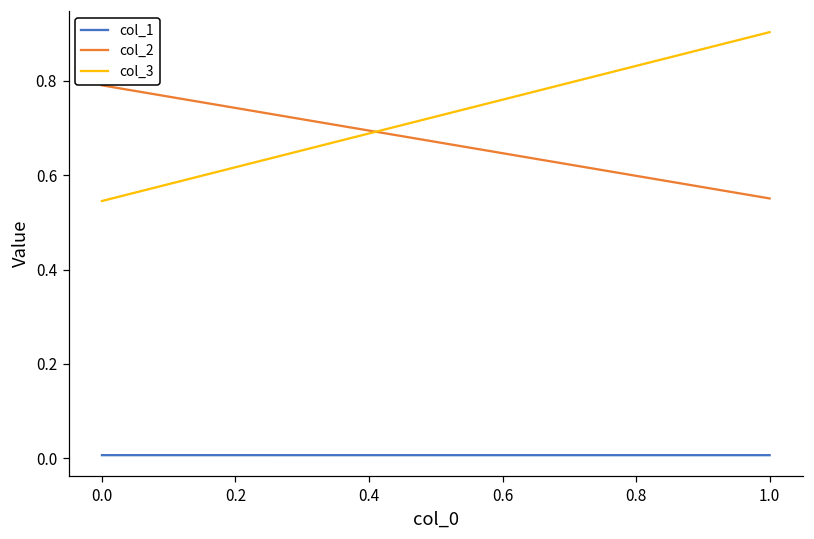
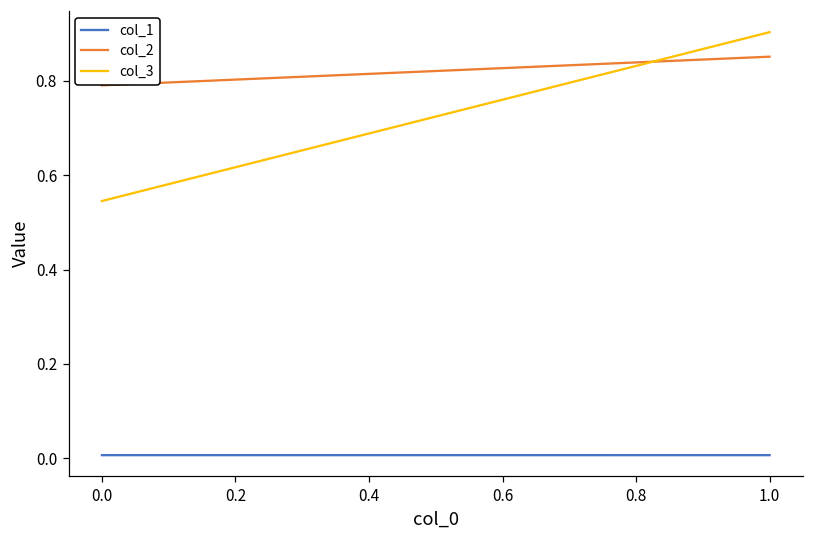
col_2, 1.0: 0.55 -> 0.85
